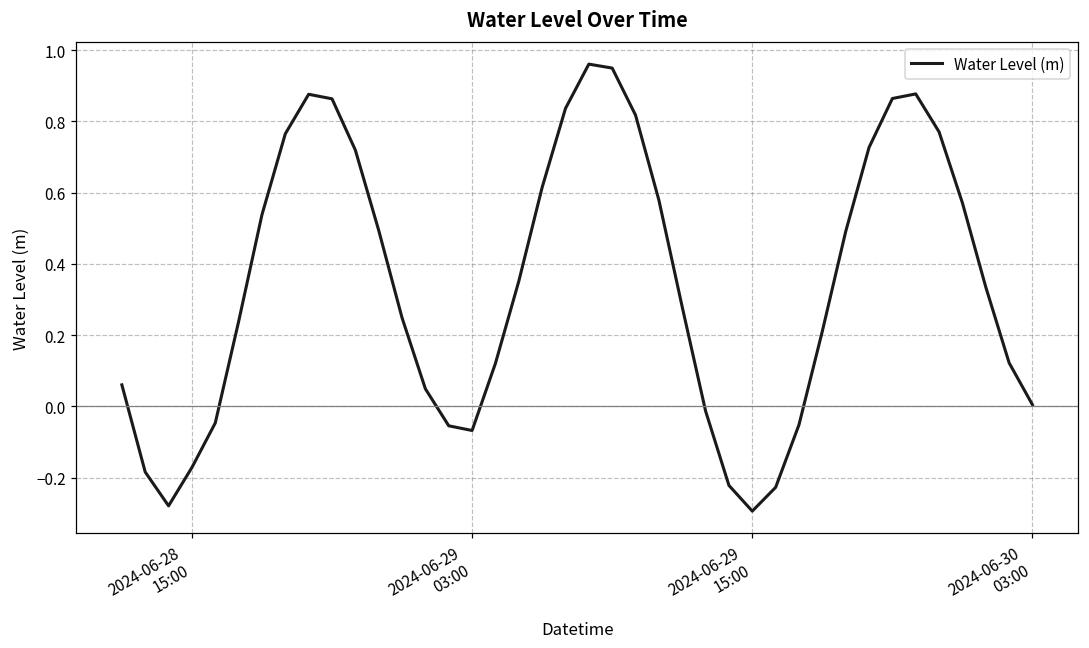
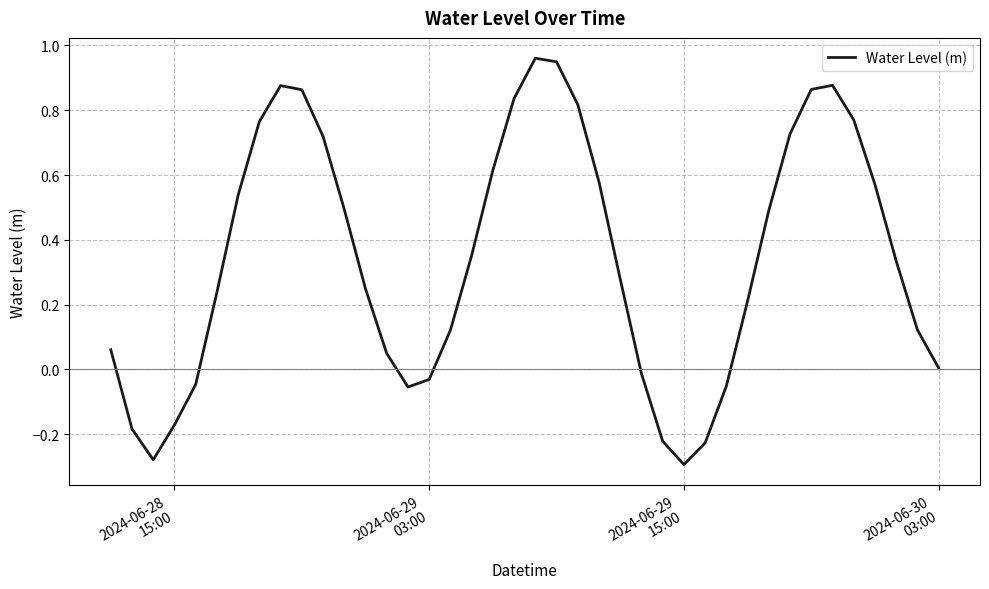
2024-06-29 03:00: -0.07 -> -0.03
